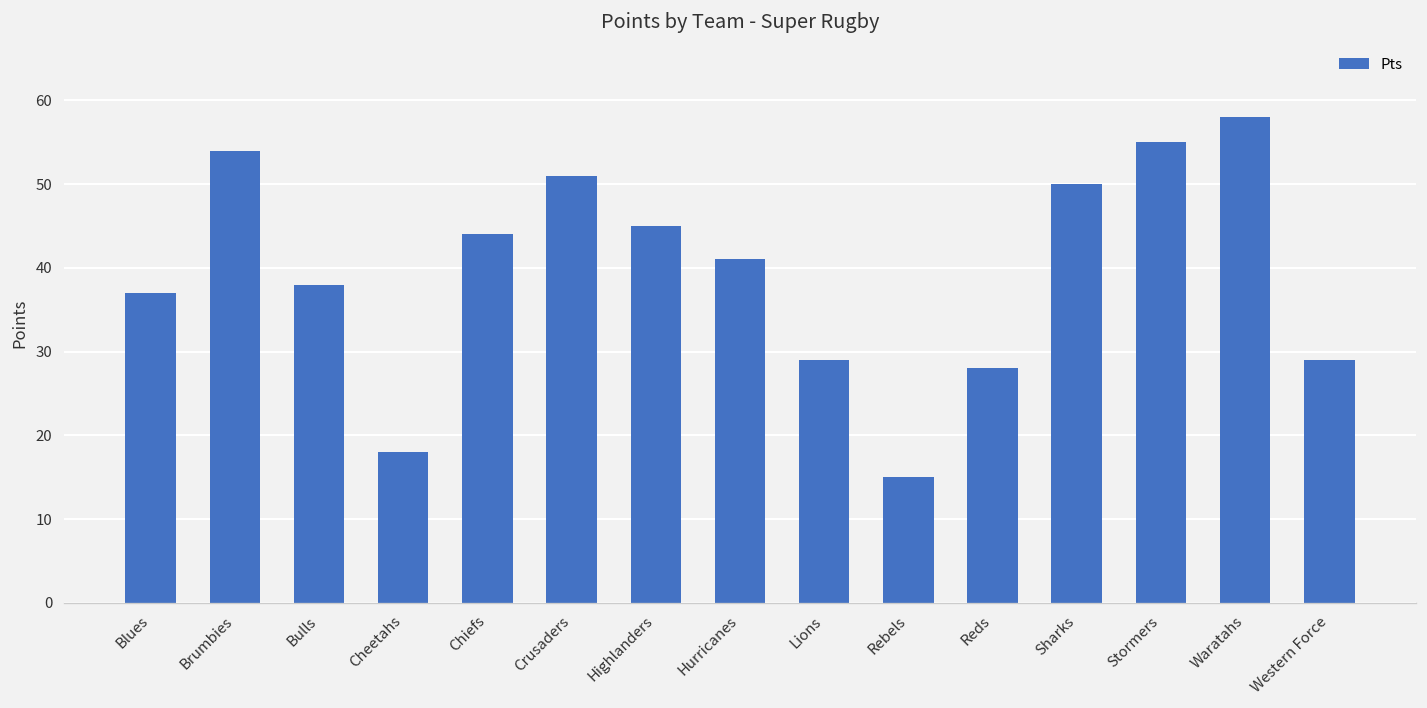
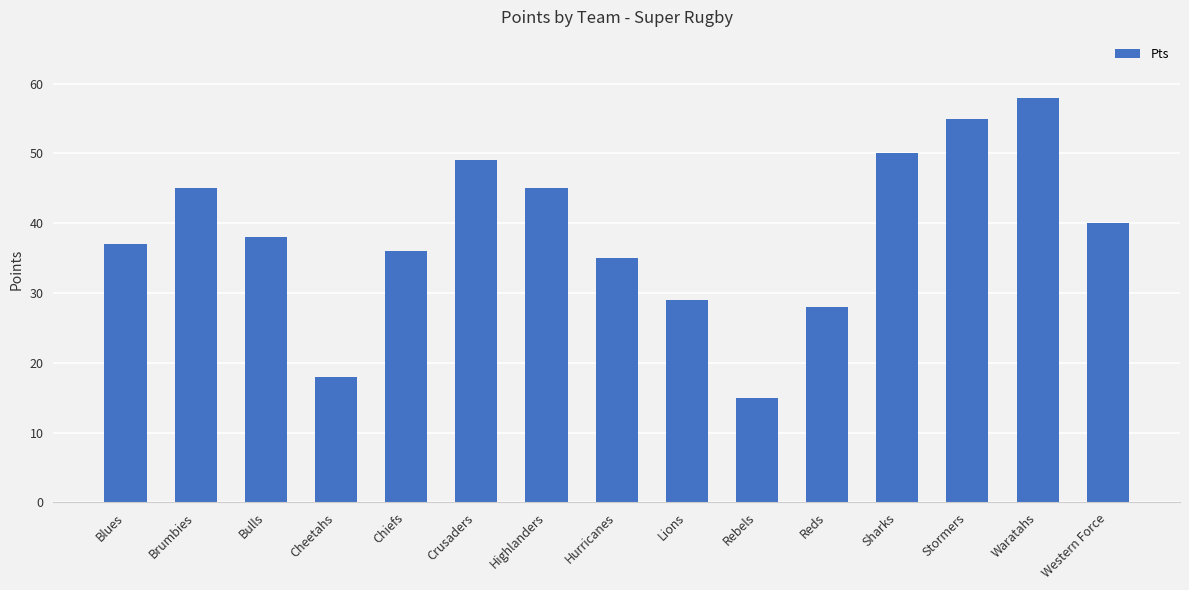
Brumbies: 54 -> 45
Chiefs: 44 -> 36
Crusaders: 51 -> 49
Hurricanes: 41 -> 35
Western Force: 29 -> 40
